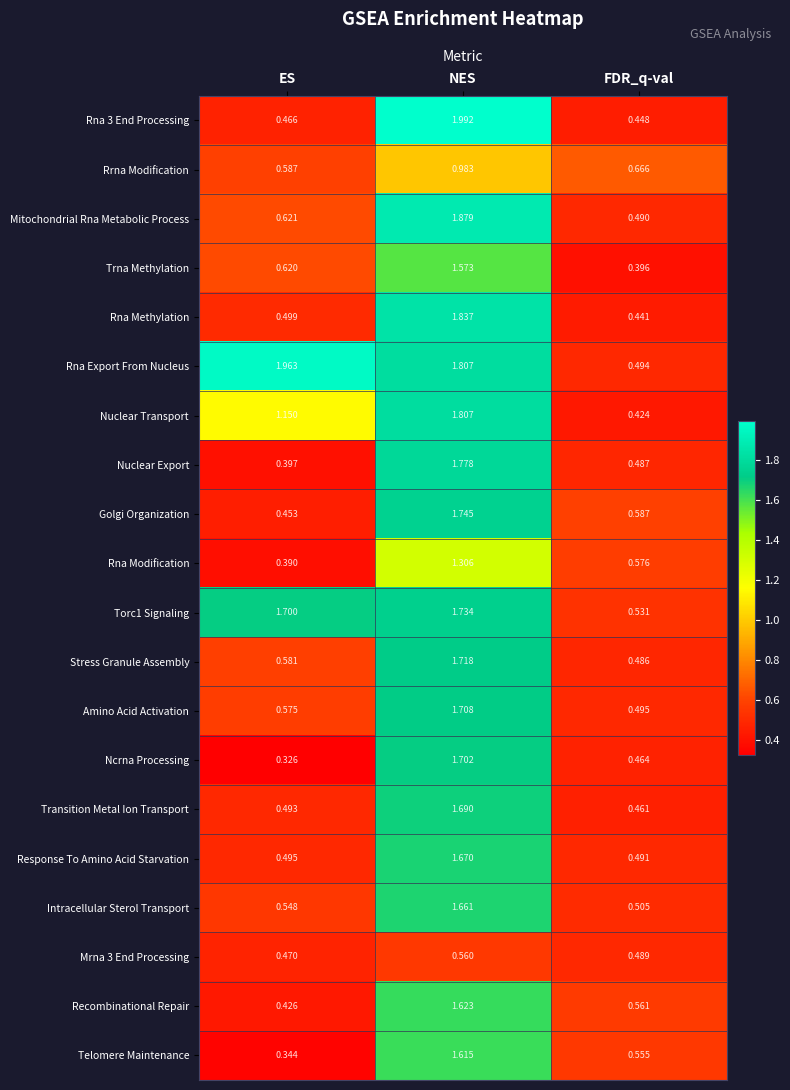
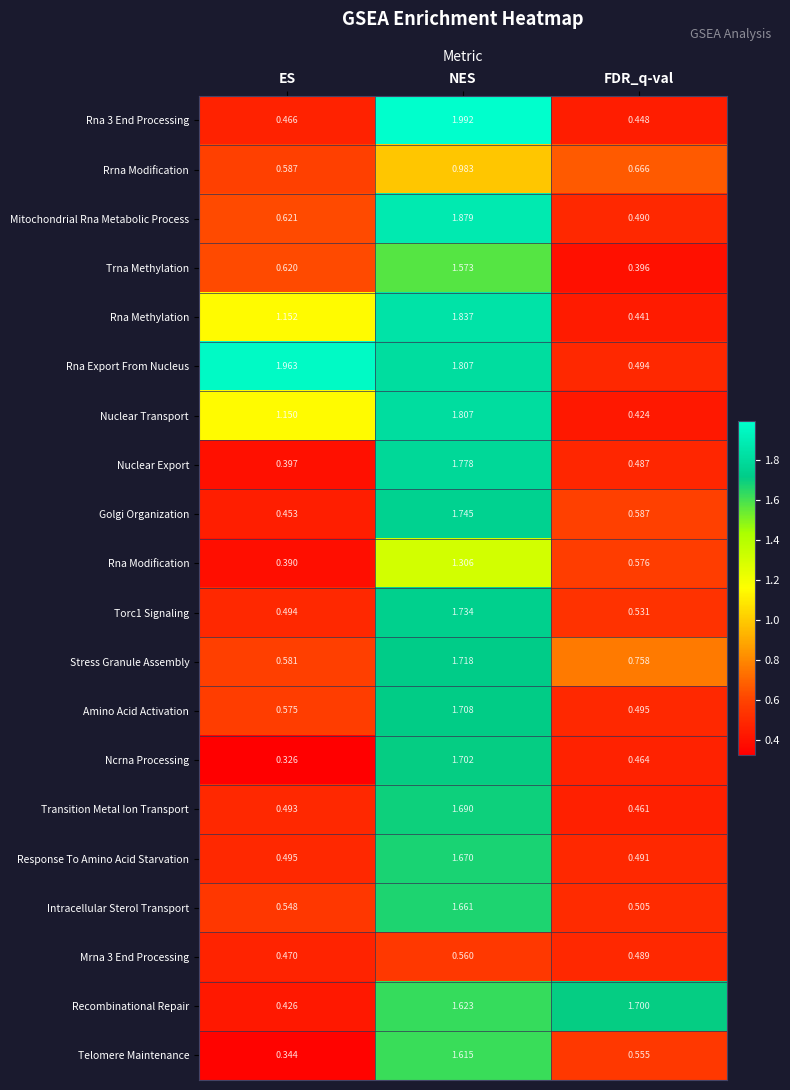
Rna Methylation, ES: 0.499 -> 1.152
Torc1 Signaling, ES: 1.700 -> 0.494
Stress Granule Assembly, FDR_q-val: 0.486 -> 0.758
Recombinational Repair, FDR_q-val: 0.561 -> 1.700
